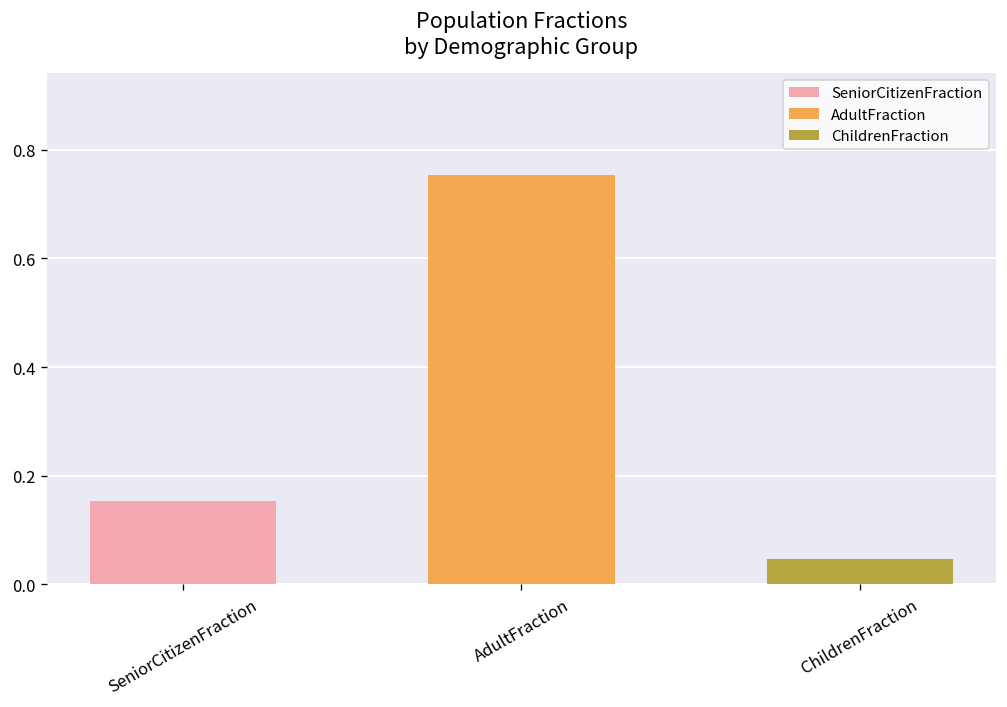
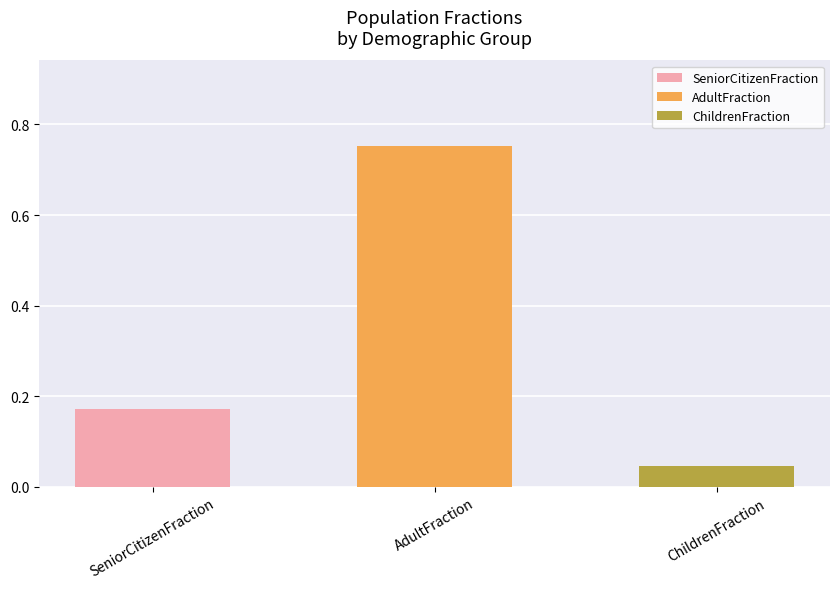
SeniorCitizenFraction: 0.15 -> 0.17
